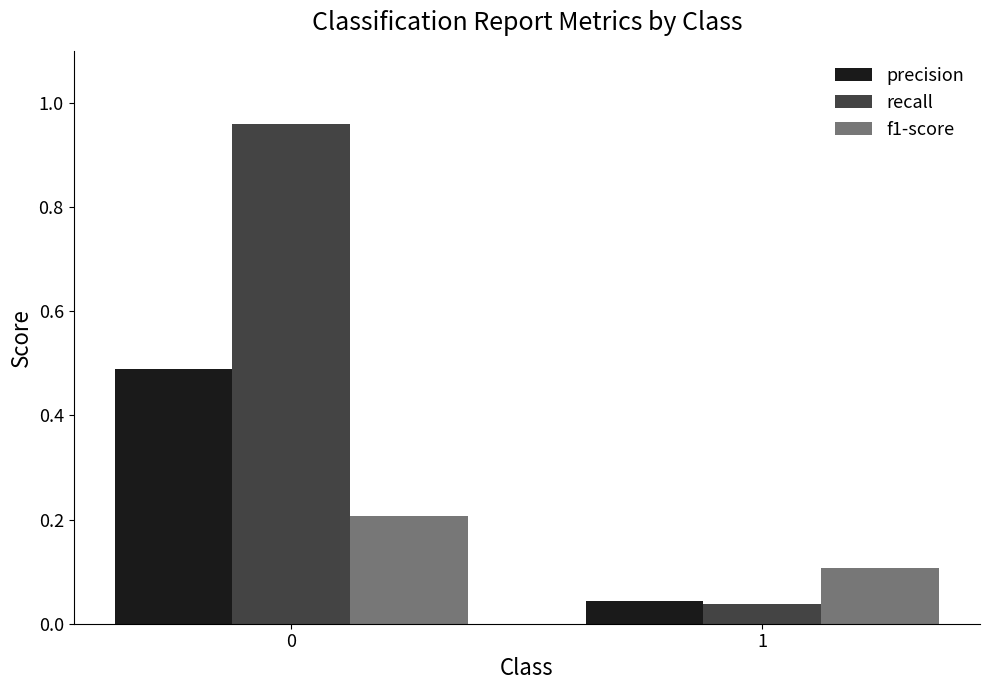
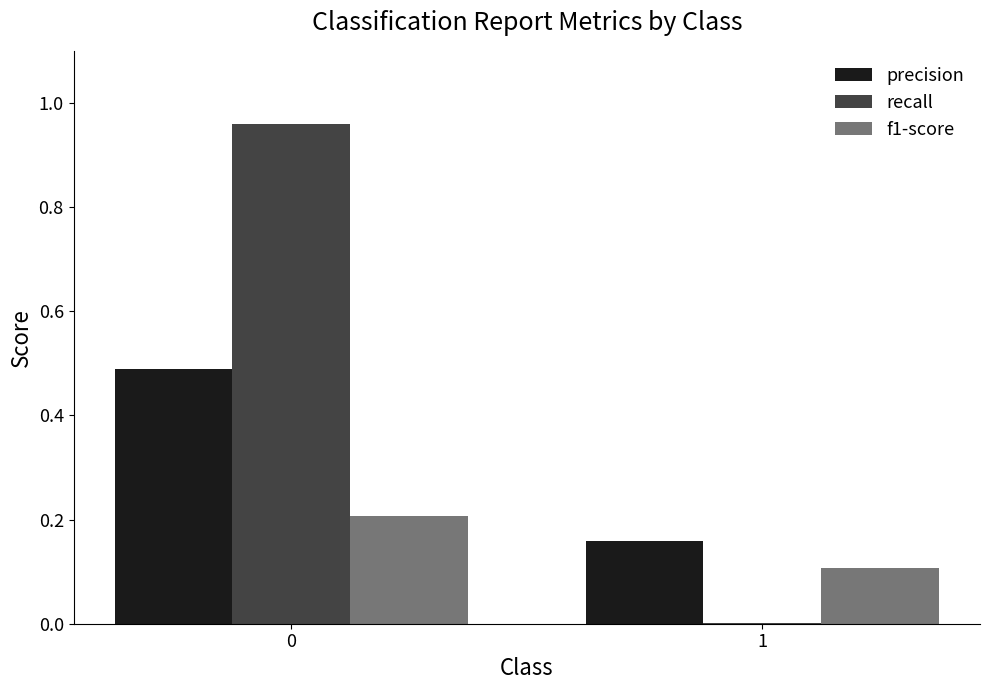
precision, 1: 0.04 -> 0.16
recall, 1: 0.04 -> 0.00
